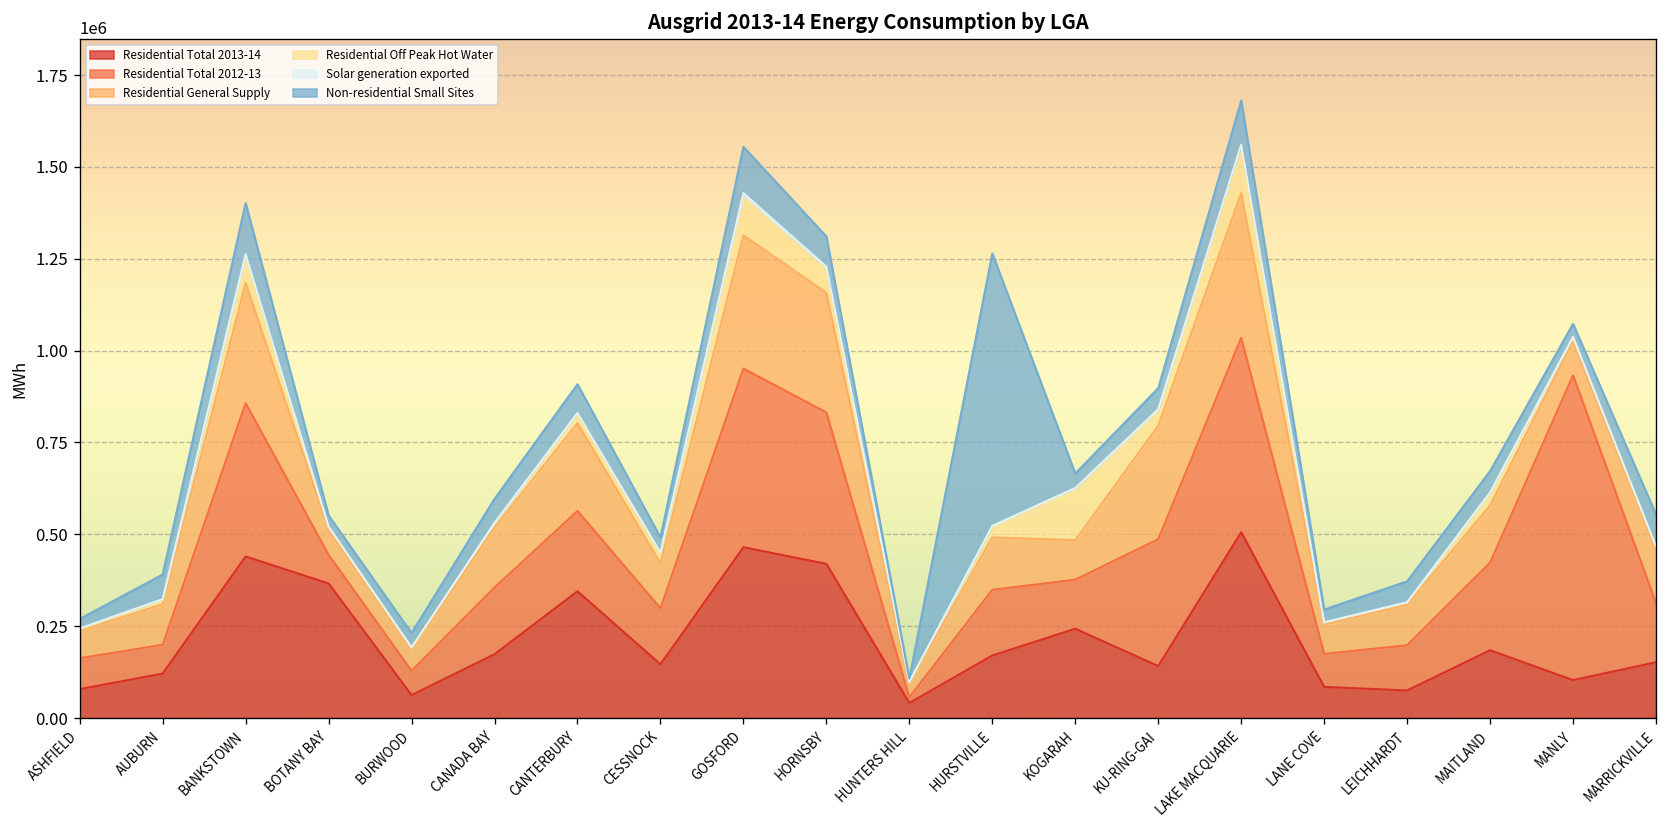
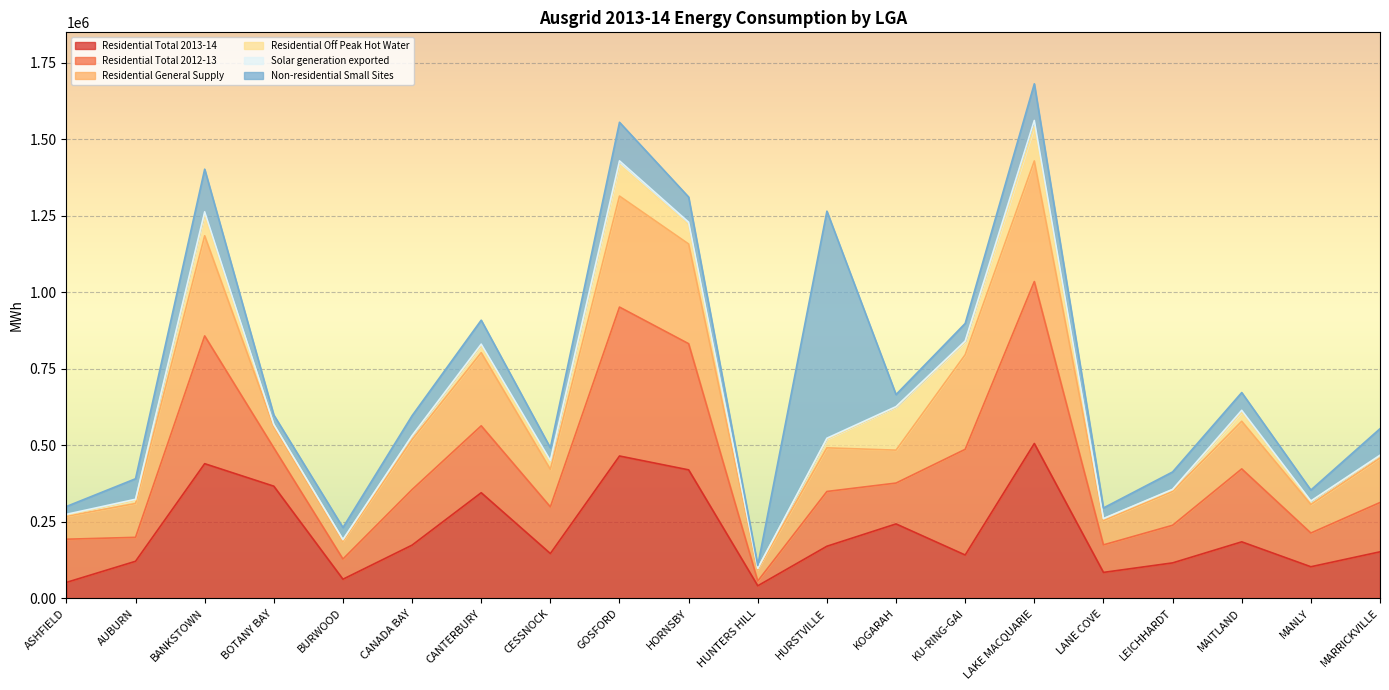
Residential Total 2013-14, ASHFIELD: 80000 -> 50000
Residential Total 2012-13, ASHFIELD: 80000 -> 140000
Residential Total 2012-13, BOTANY BAY: 80000 -> 120000
Residential Total 2013-14, LEICHHARDT: 80000 -> 120000
Residential Total 2012-13, MANLY: 830000 -> 110000
